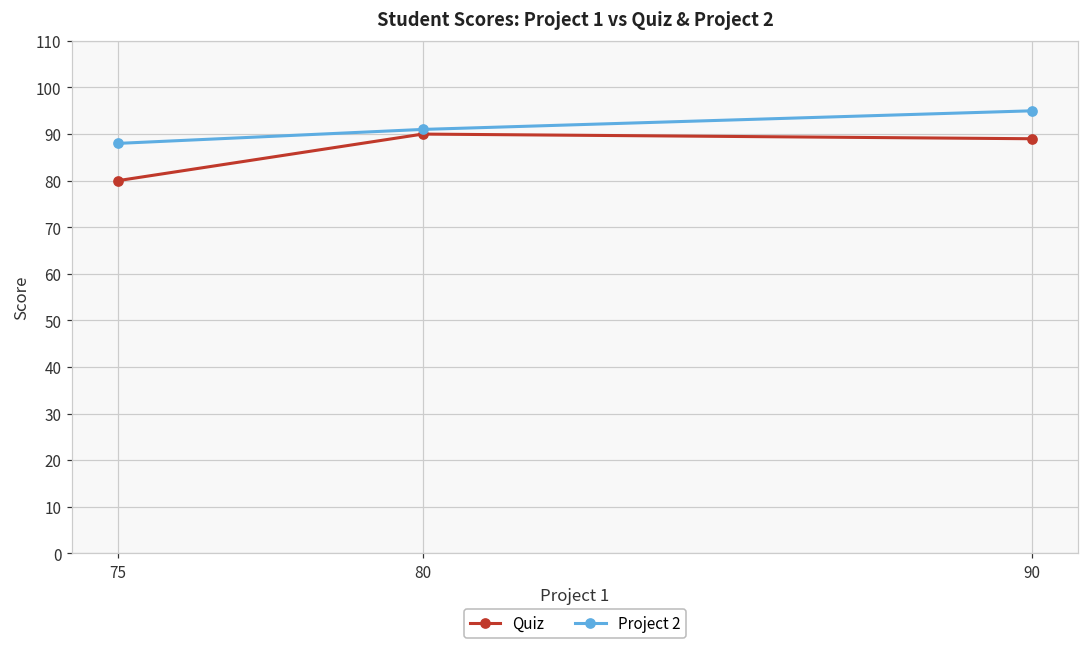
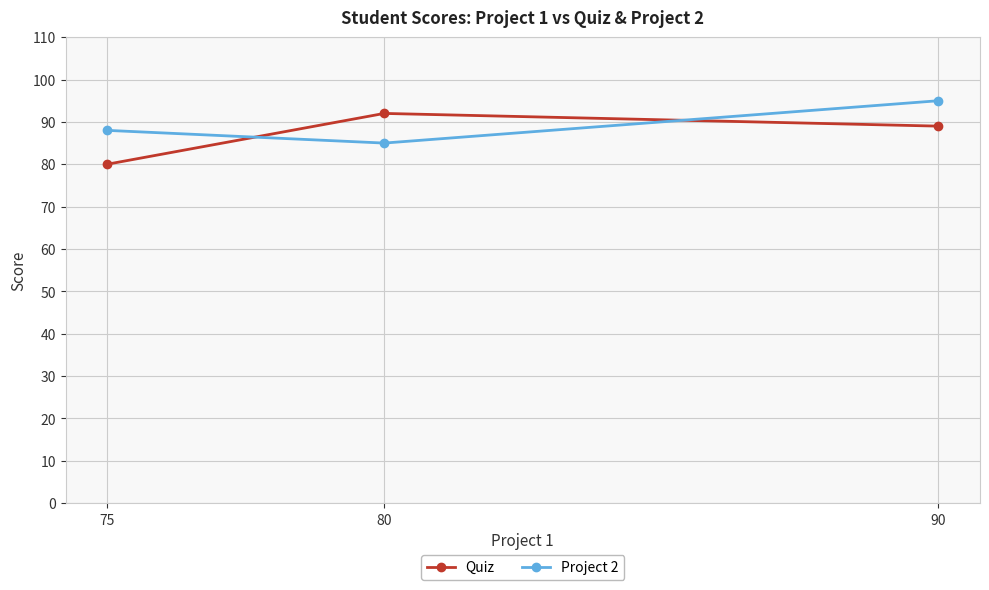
Quiz, 80: 90 -> 92
Project 2, 80: 91 -> 85
